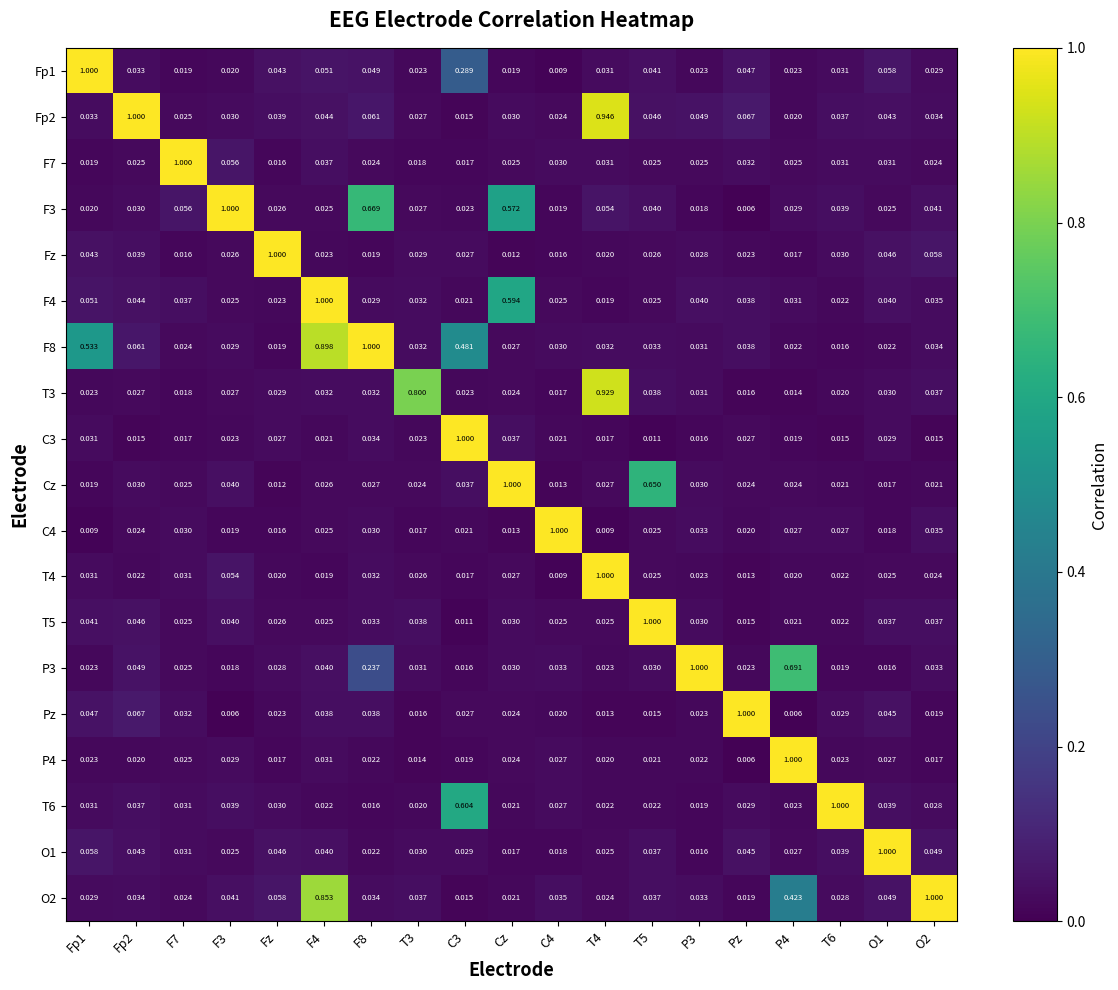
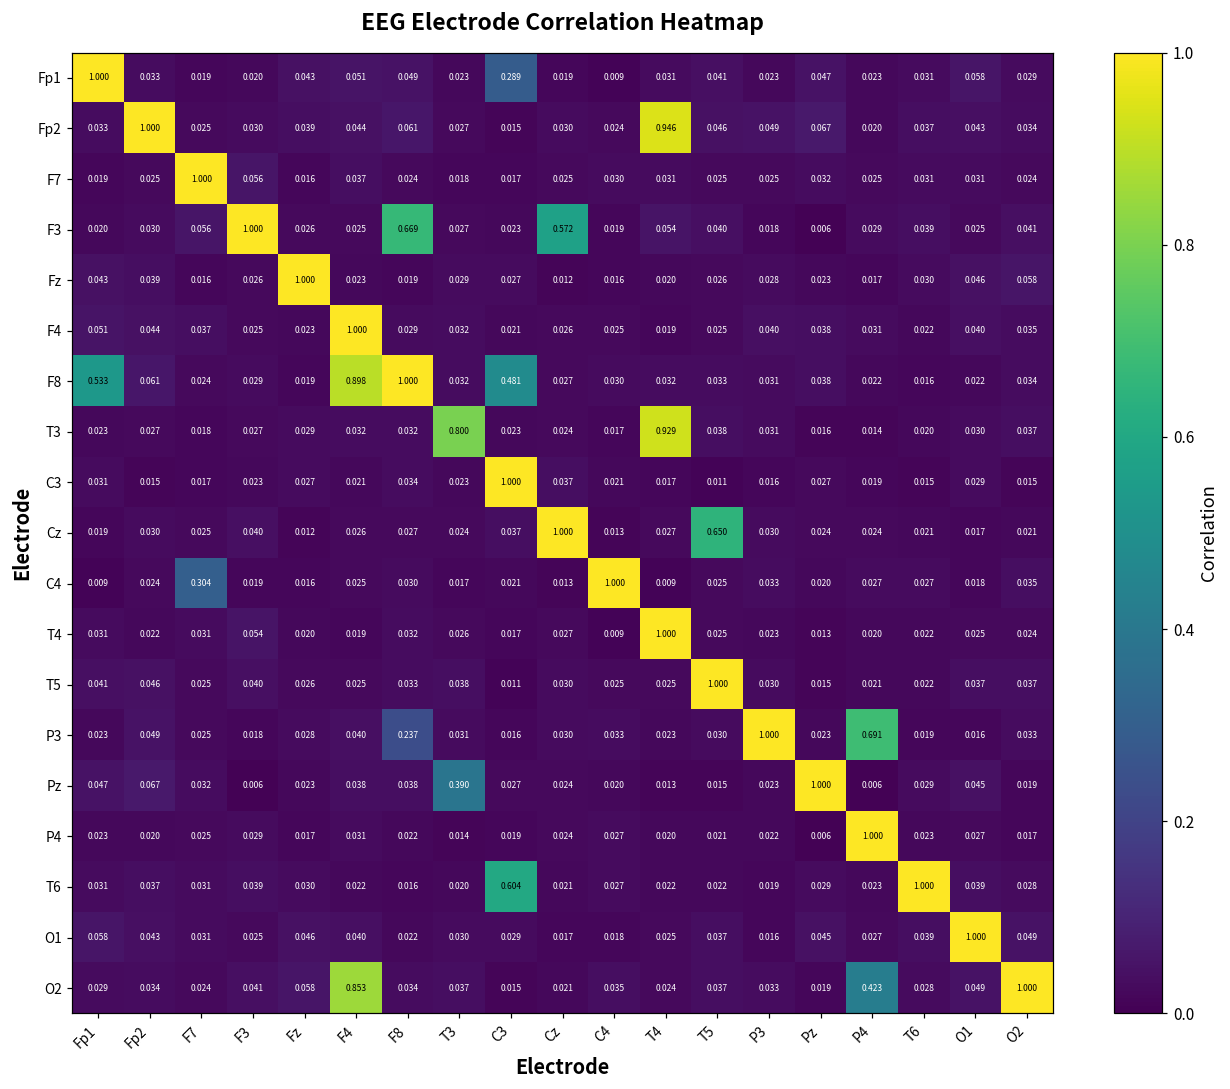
F4, Cz: 0.594 -> 0.026
C4, F7: 0.030 -> 0.304
Pz, T3: 0.016 -> 0.390
